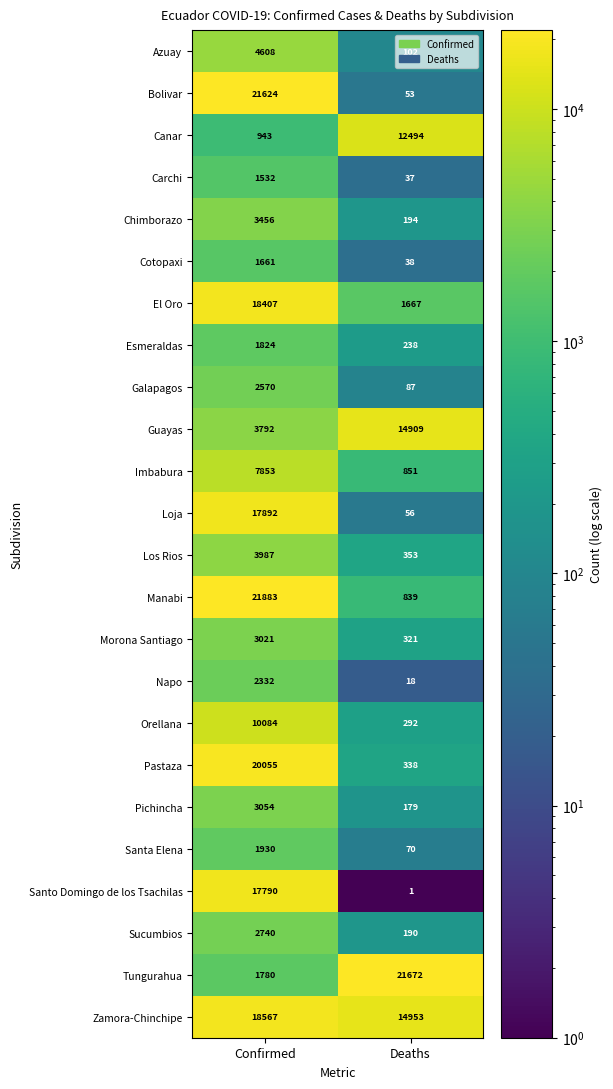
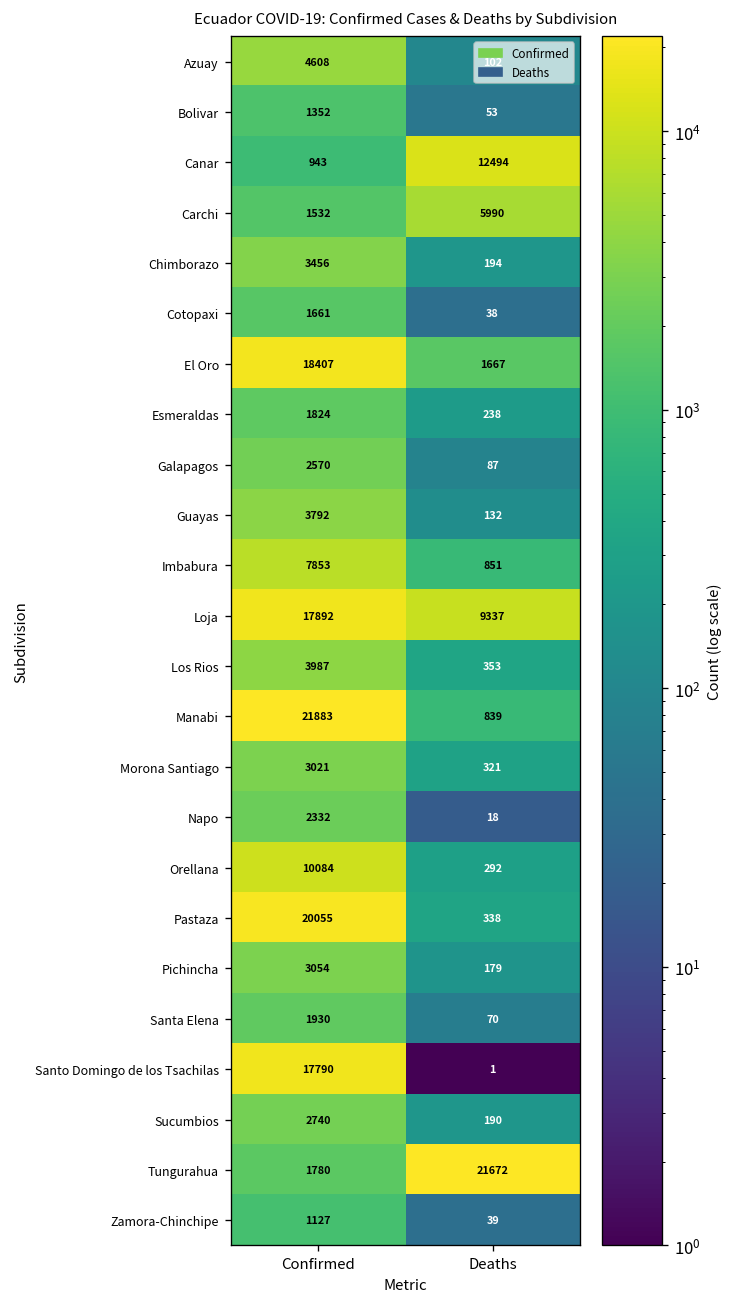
Bolivar, Confirmed: 21624 -> 1352
Carchi, Deaths: 37 -> 5990
Guayas, Deaths: 14909 -> 132
Loja, Deaths: 56 -> 9337
Zamora-Chinchipe, Confirmed: 18567 -> 1127
Zamora-Chinchipe, Deaths: 14953 -> 39
